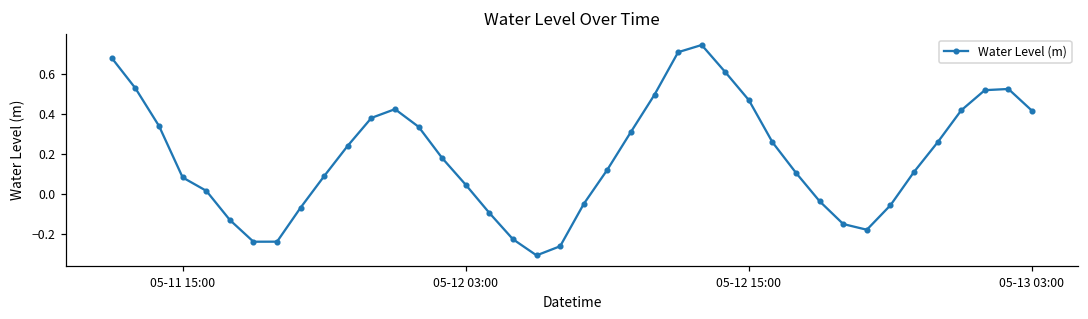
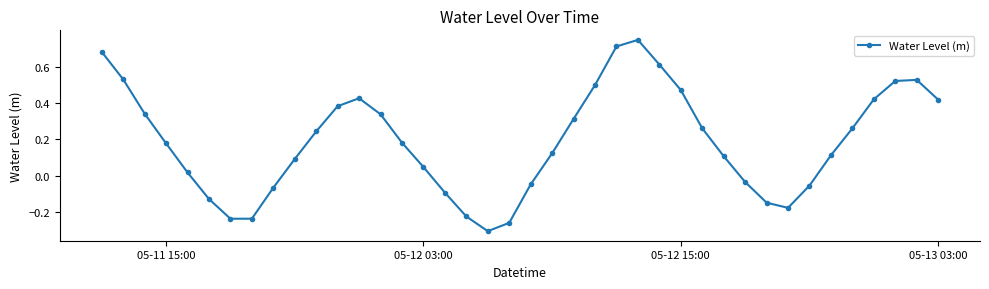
05-11 15:00: 0.08 -> 0.18
